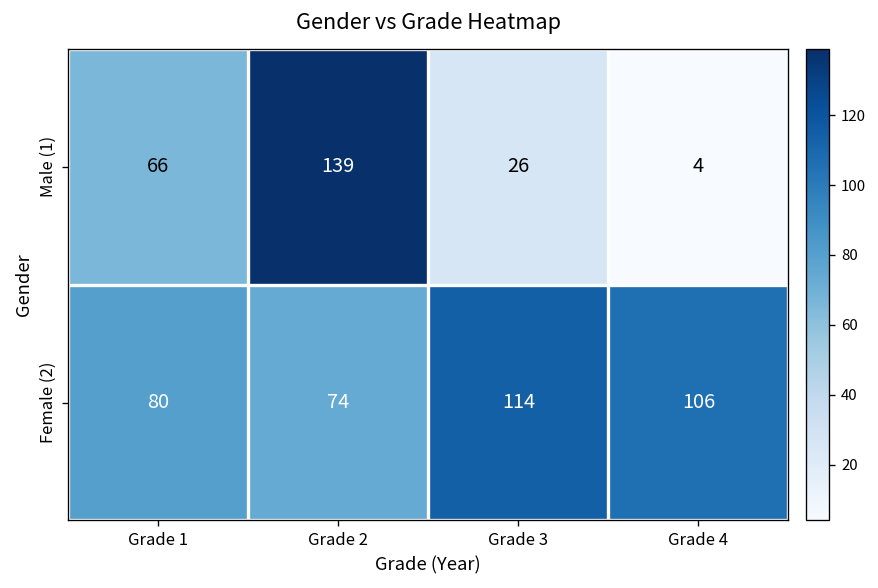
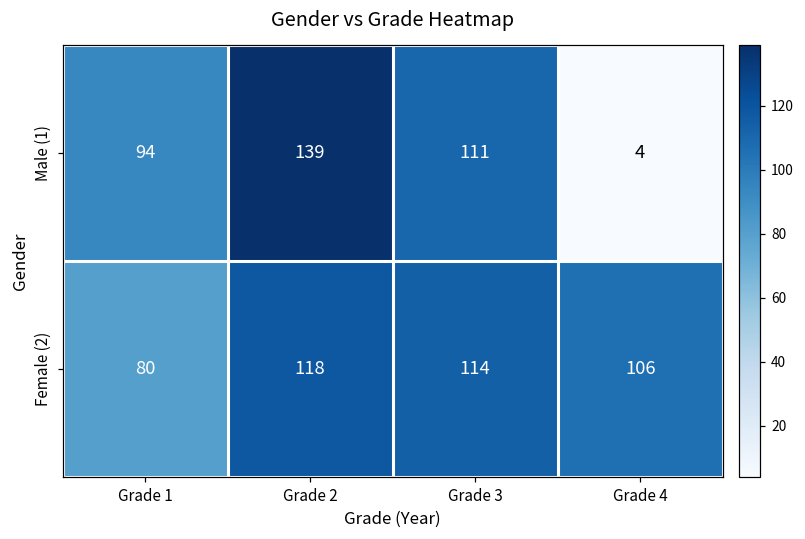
Male (1), Grade 1: 66 -> 94
Male (1), Grade 3: 26 -> 111
Female (2), Grade 2: 74 -> 118
